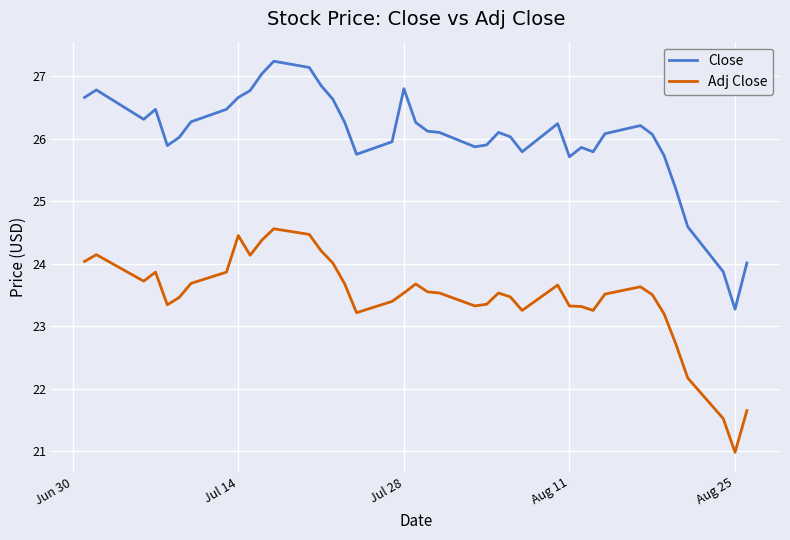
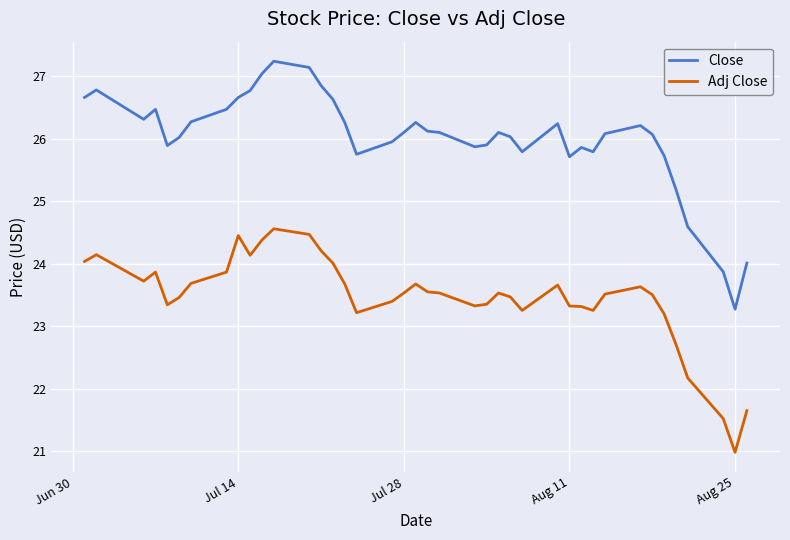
Close, Jul 28: 26.8 -> 26.1
